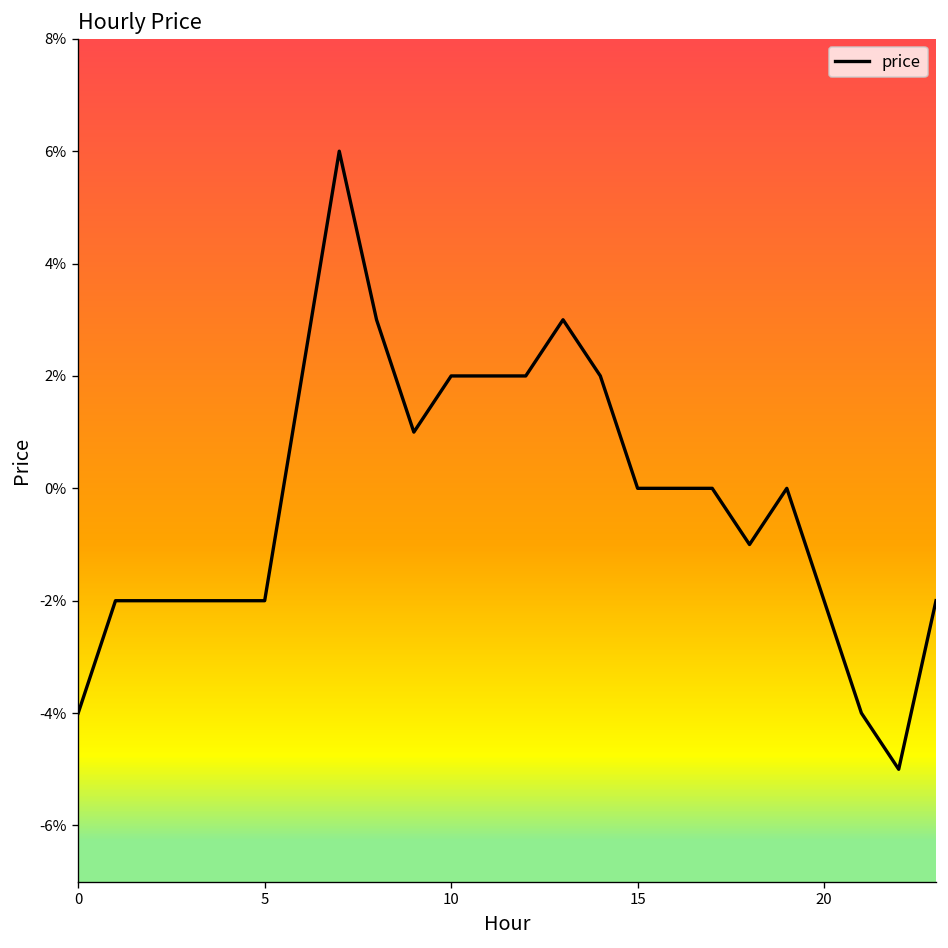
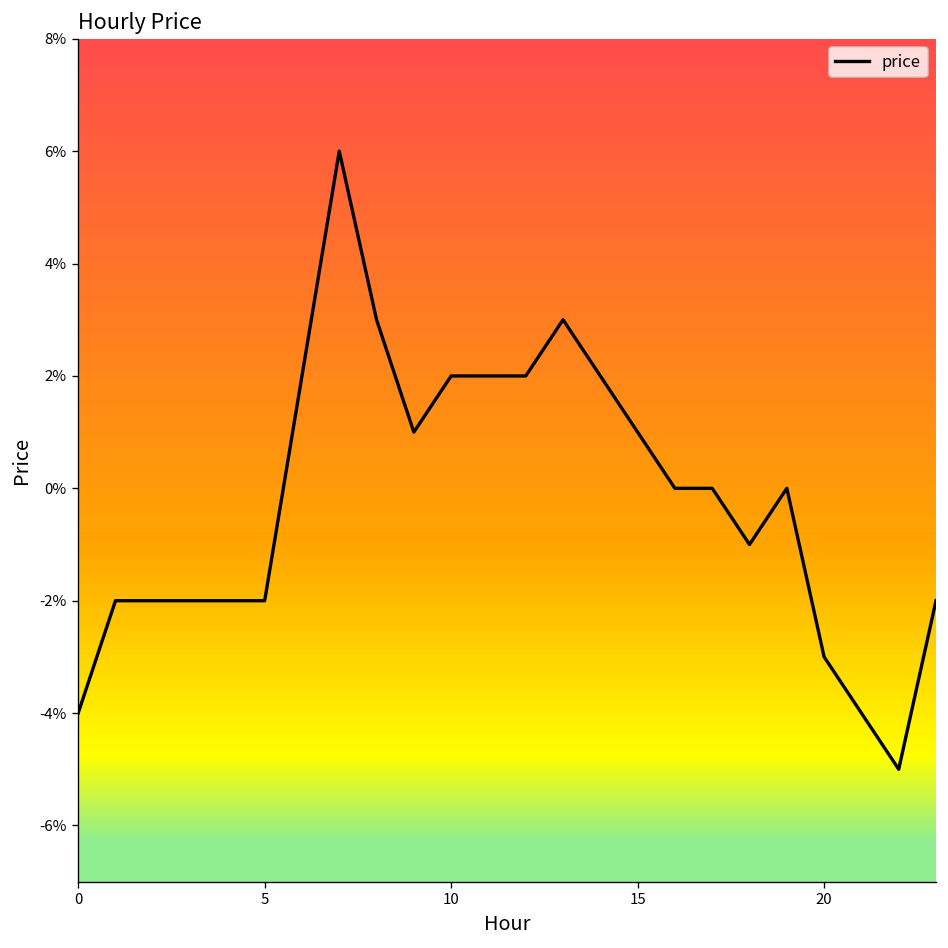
15: 0.0% -> 1.0%
20: -2.0% -> -3.0%
